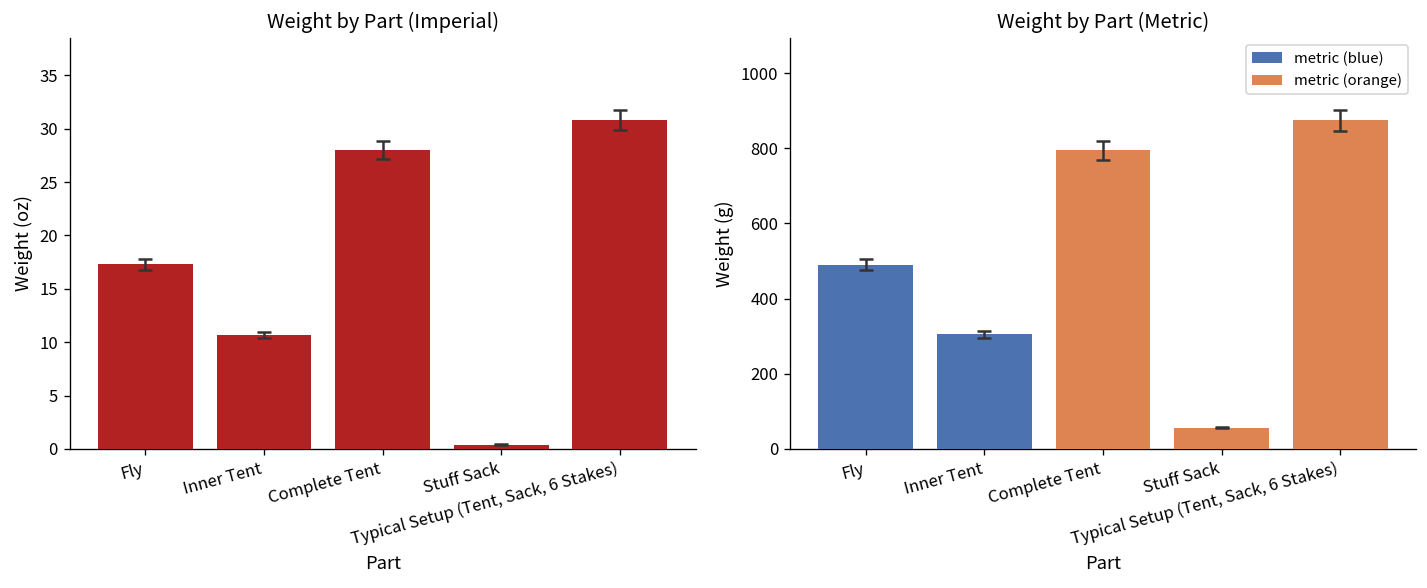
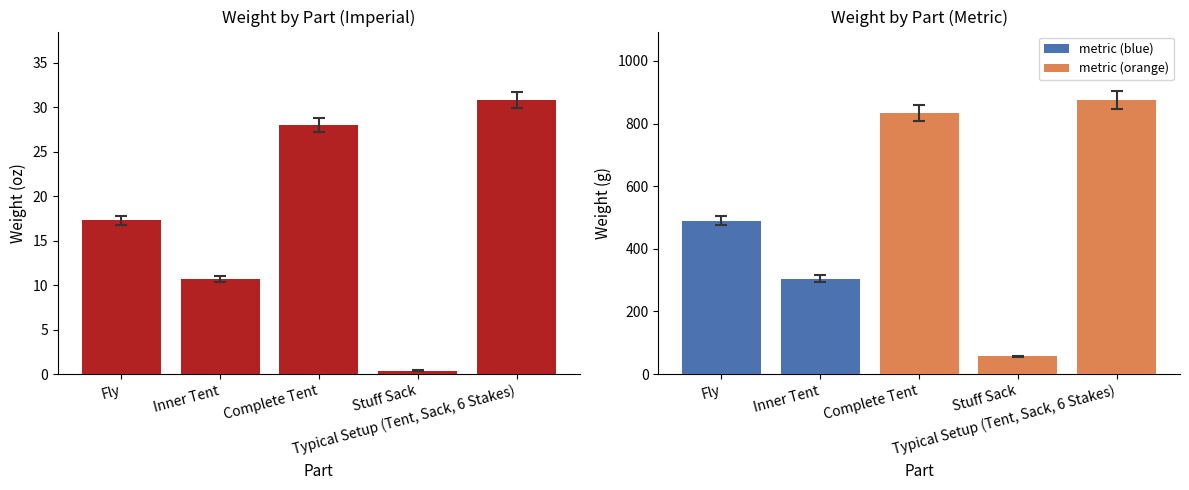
Weight by Part (Metric), metric (orange), Complete Tent: 800 -> 830
